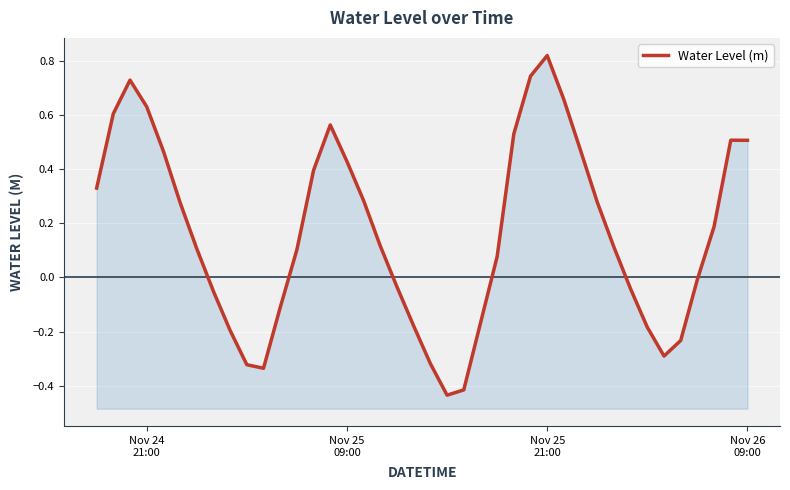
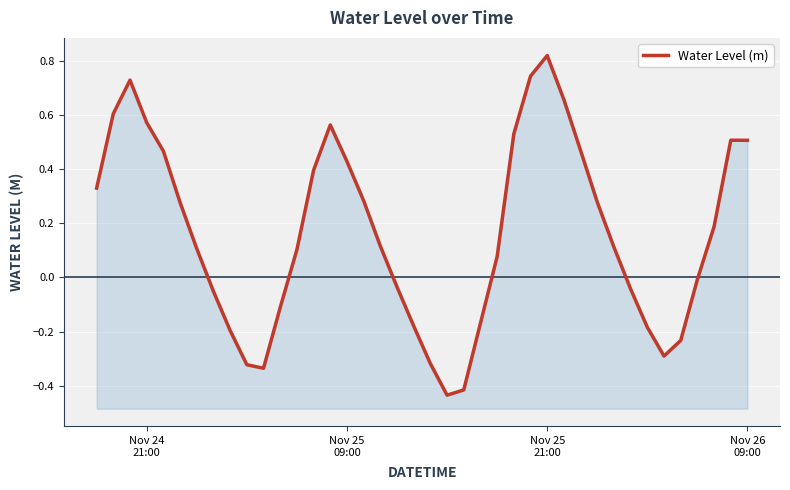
Nov 24 21:00: 0.63 -> 0.57
